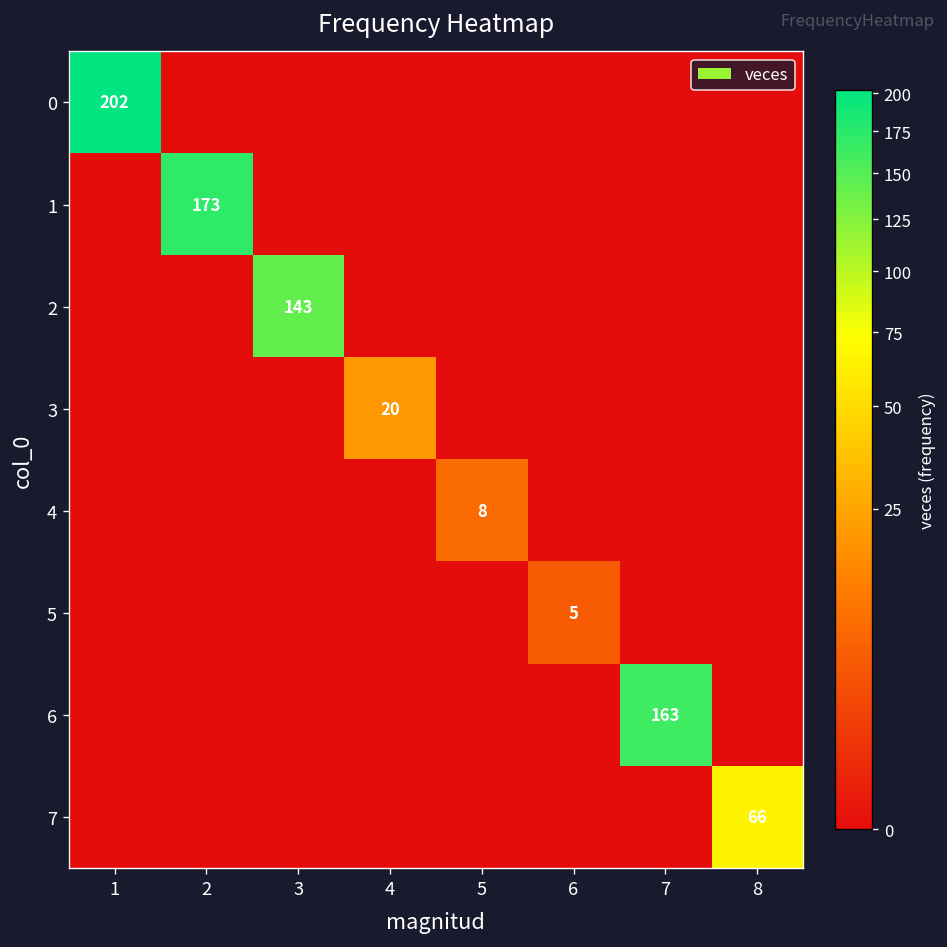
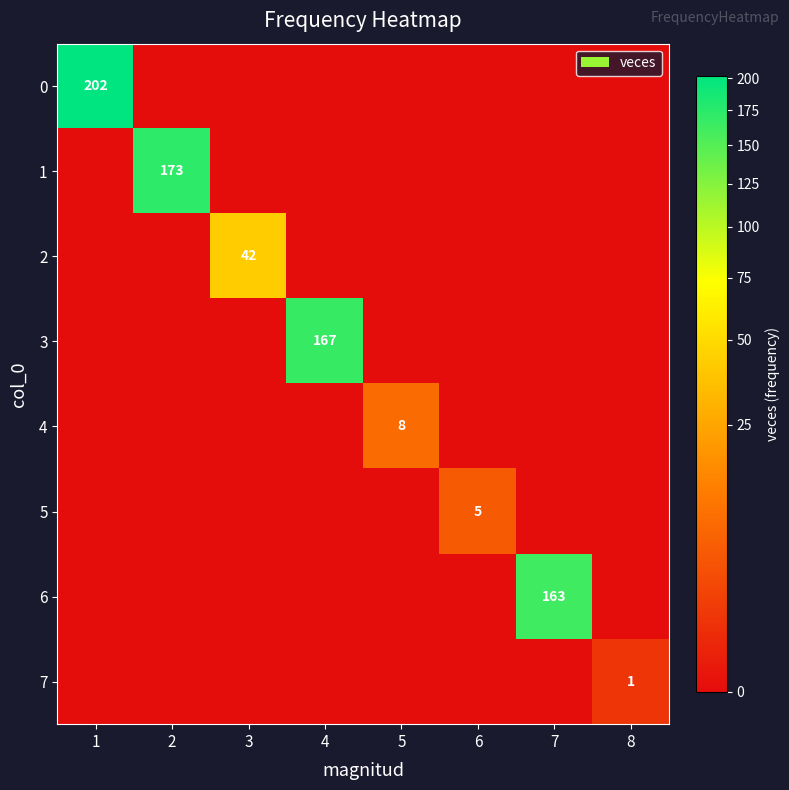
2, 3: 143 -> 42
3, 4: 20 -> 167
7, 8: 66 -> 1
